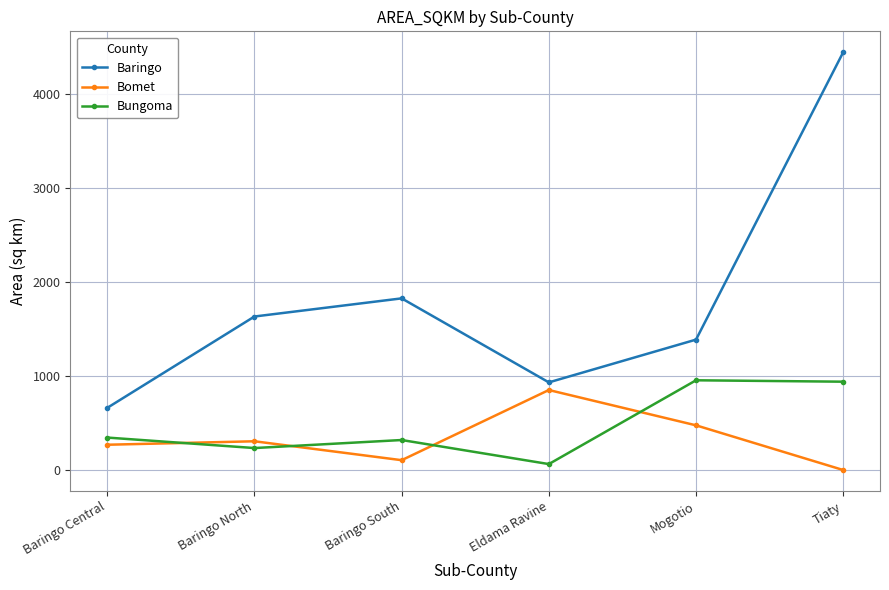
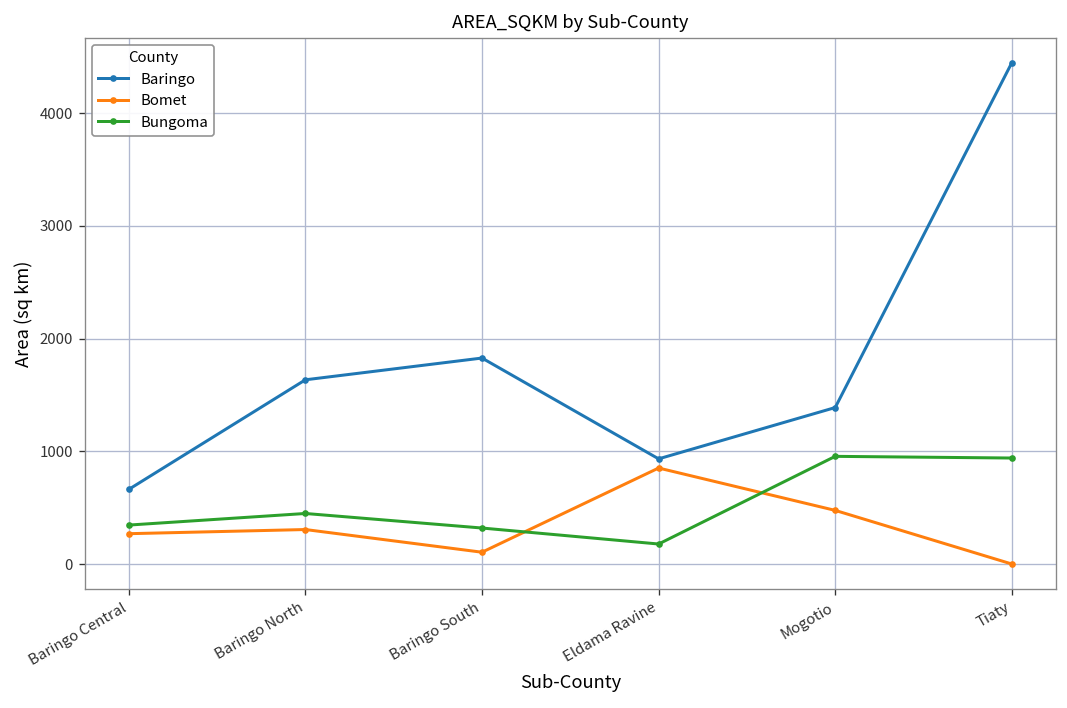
Bungoma, Baringo North: 200 -> 400
Bungoma, Eldama Ravine: 100 -> 200
